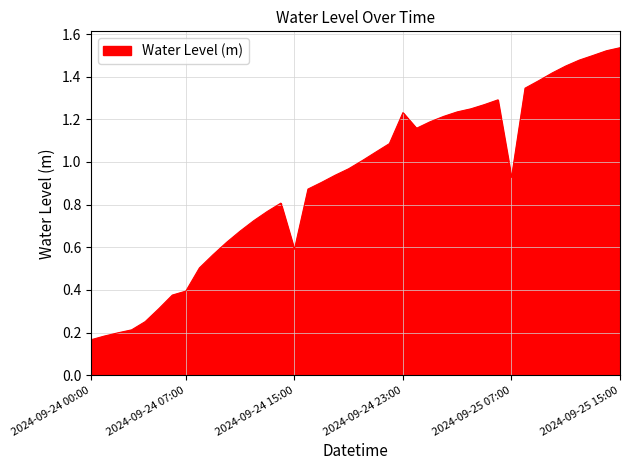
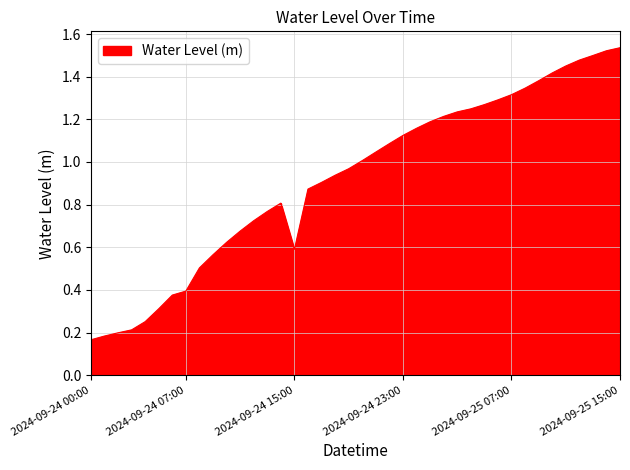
2024-09-24 23:00: 1.23 -> 1.12
2024-09-25 07:00: 0.93 -> 1.32
